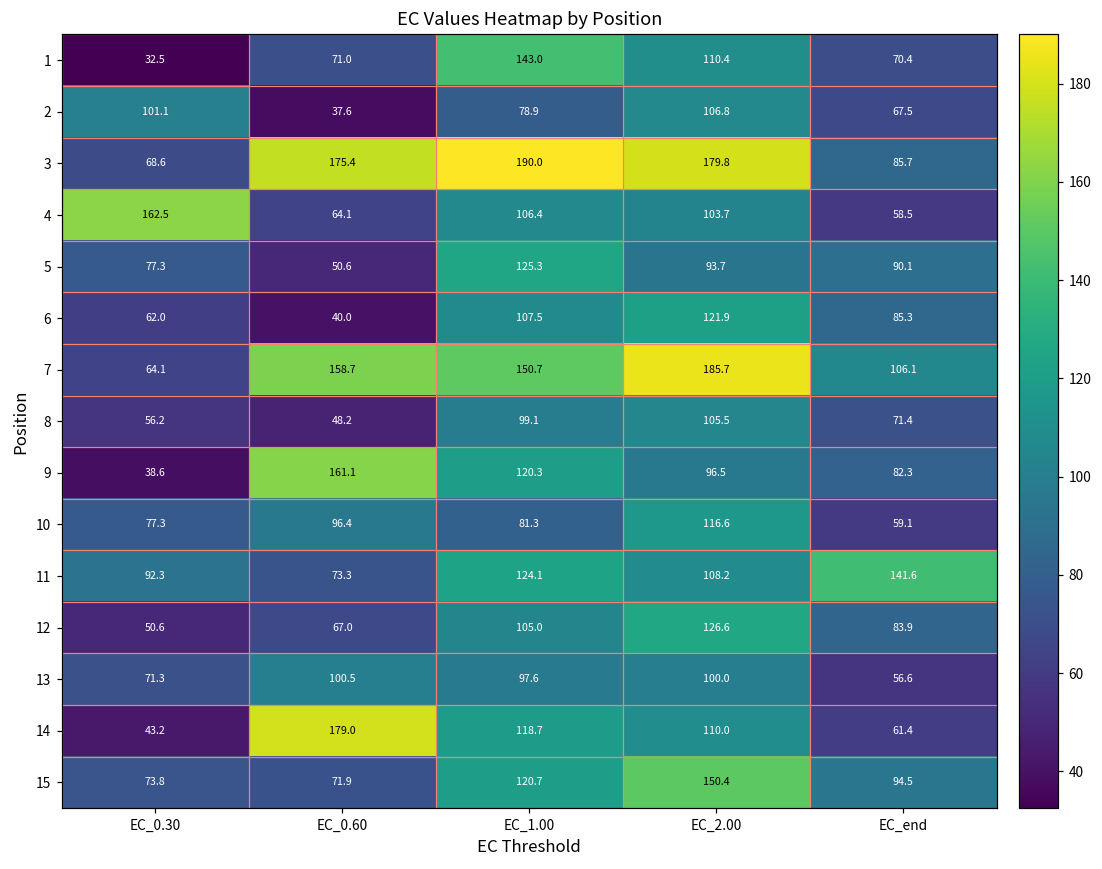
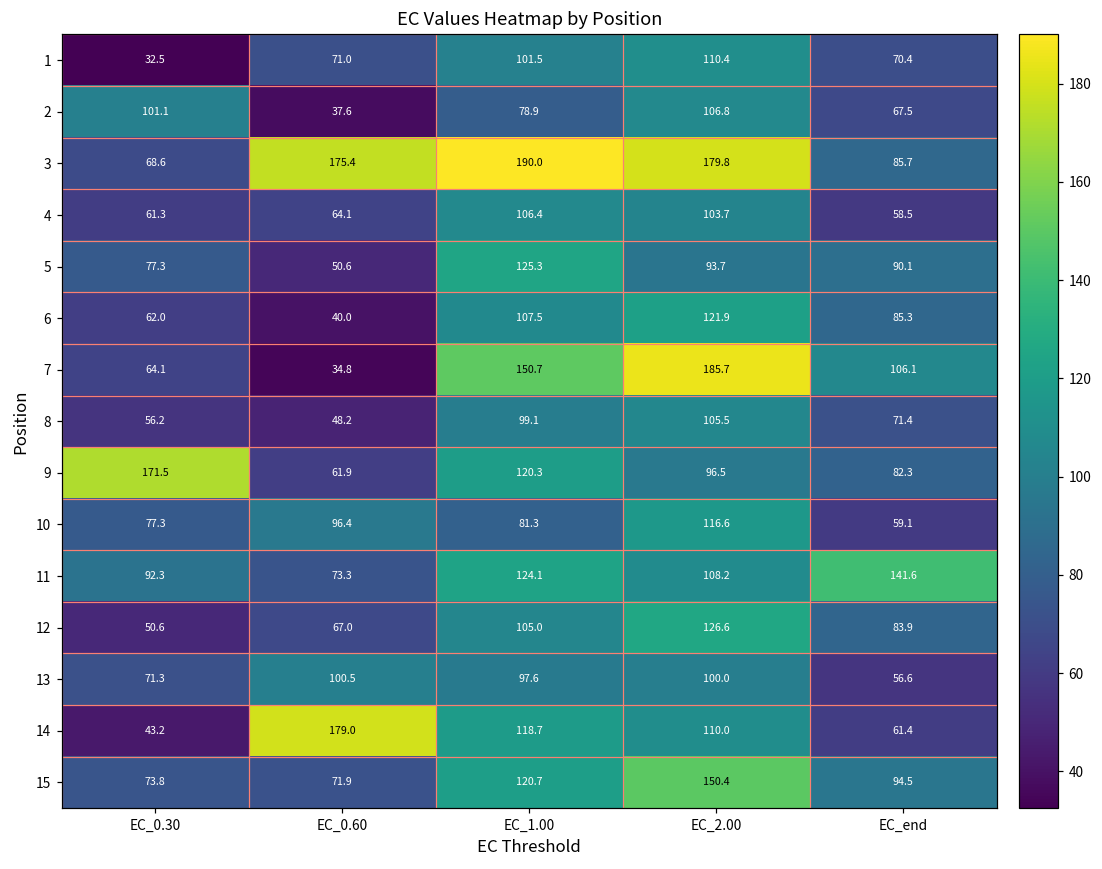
1, EC_1.00: 143.0 -> 101.5
4, EC_0.30: 162.5 -> 61.3
7, EC_0.60: 158.7 -> 34.8
9, EC_0.30: 38.6 -> 171.5
9, EC_0.60: 161.1 -> 61.9
